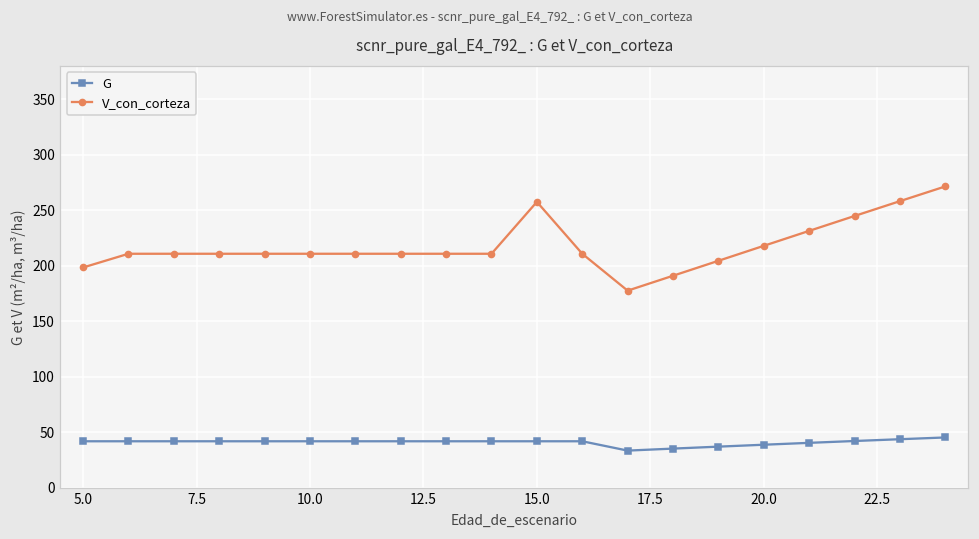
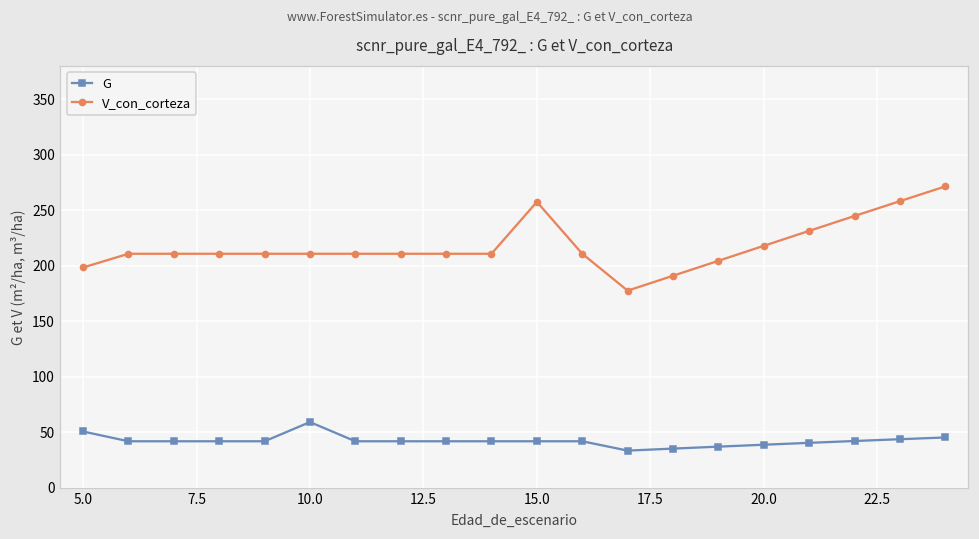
G, 5.0: 42 -> 51
G, 10.0: 42 -> 59
